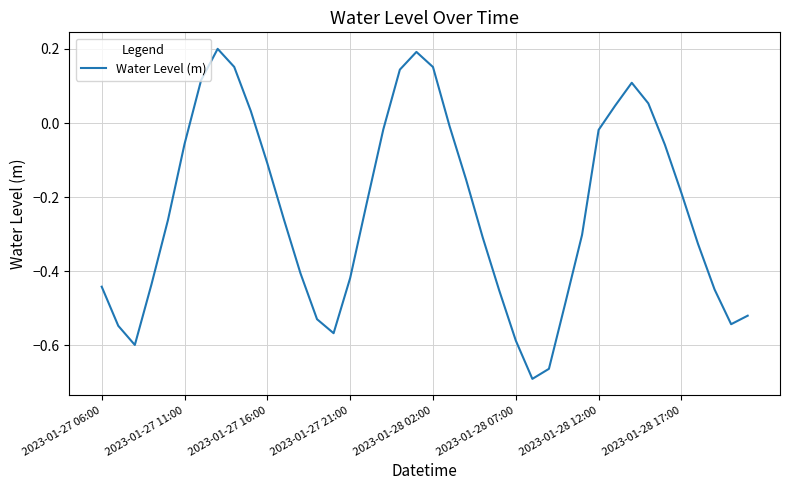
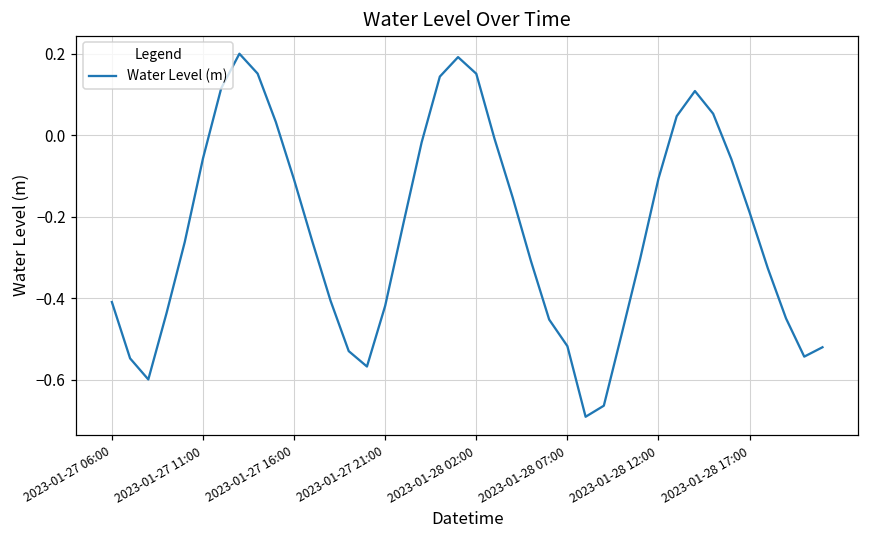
2023-01-27 06:00: -0.44 -> -0.41
2023-01-28 07:00: -0.59 -> -0.52
2023-01-28 12:00: -0.02 -> -0.11
